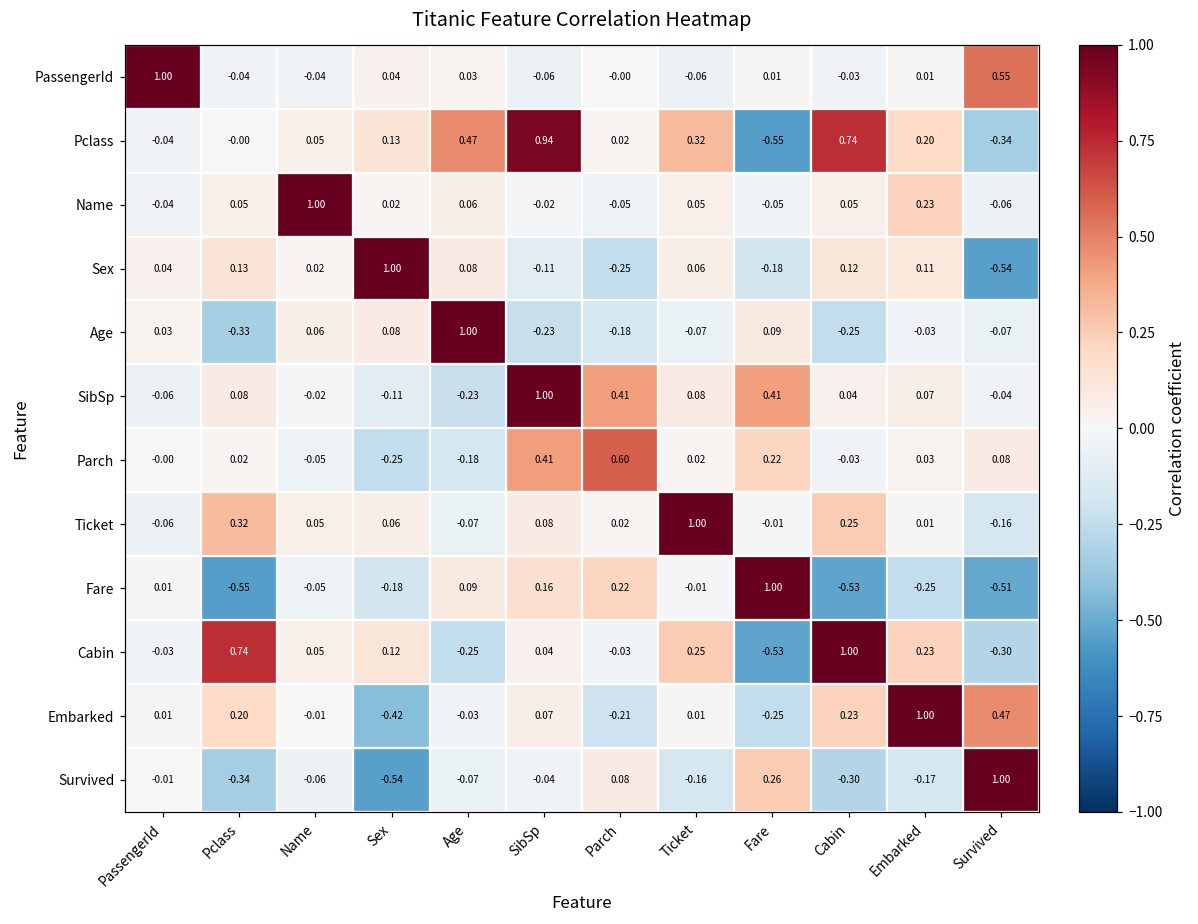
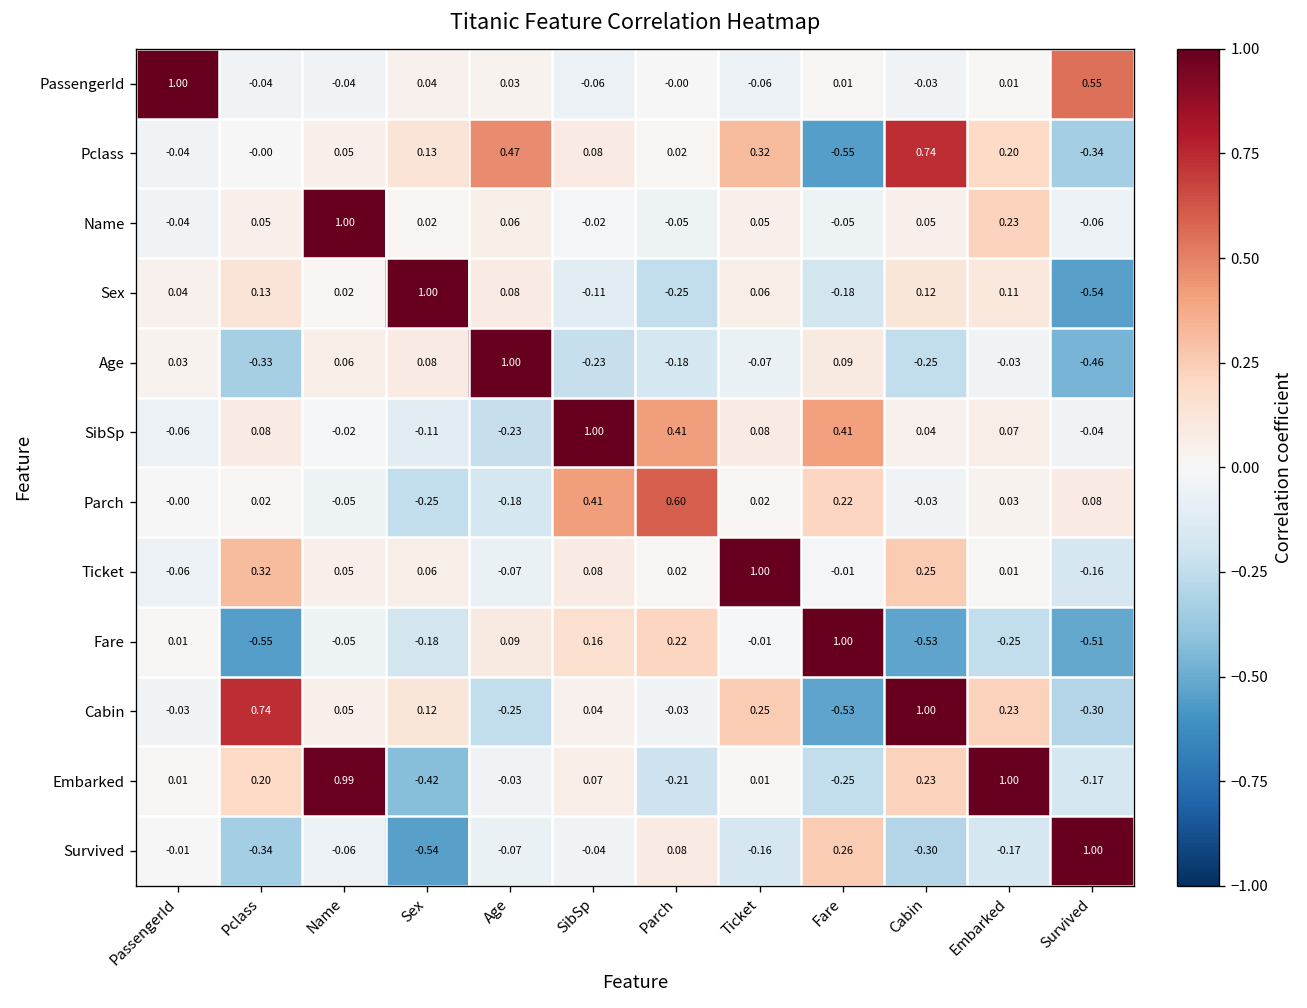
Pclass, SibSp: 0.94 -> 0.08
Age, Survived: -0.07 -> -0.46
Embarked, Name: -0.01 -> 0.99
Embarked, Survived: 0.47 -> -0.17
